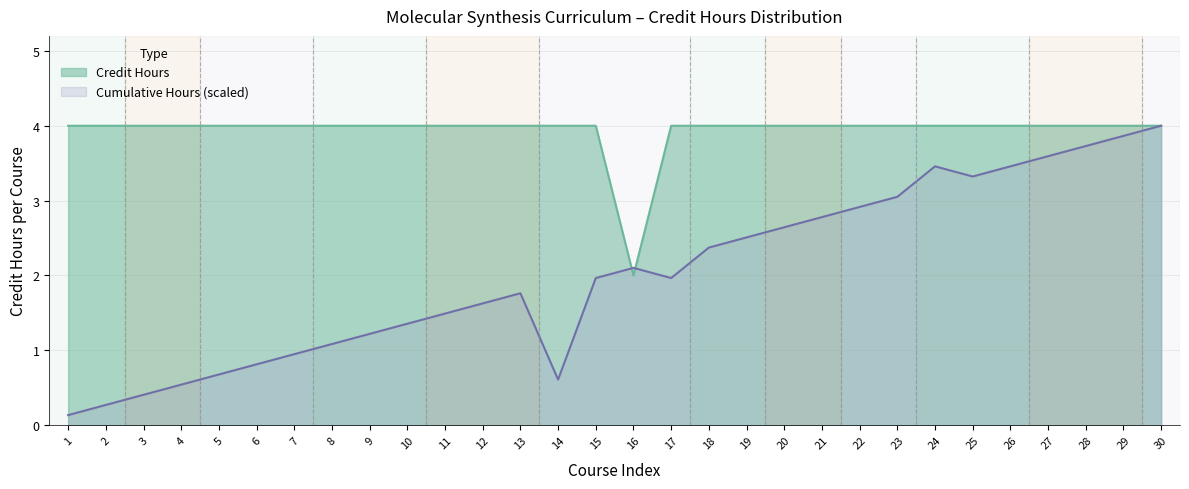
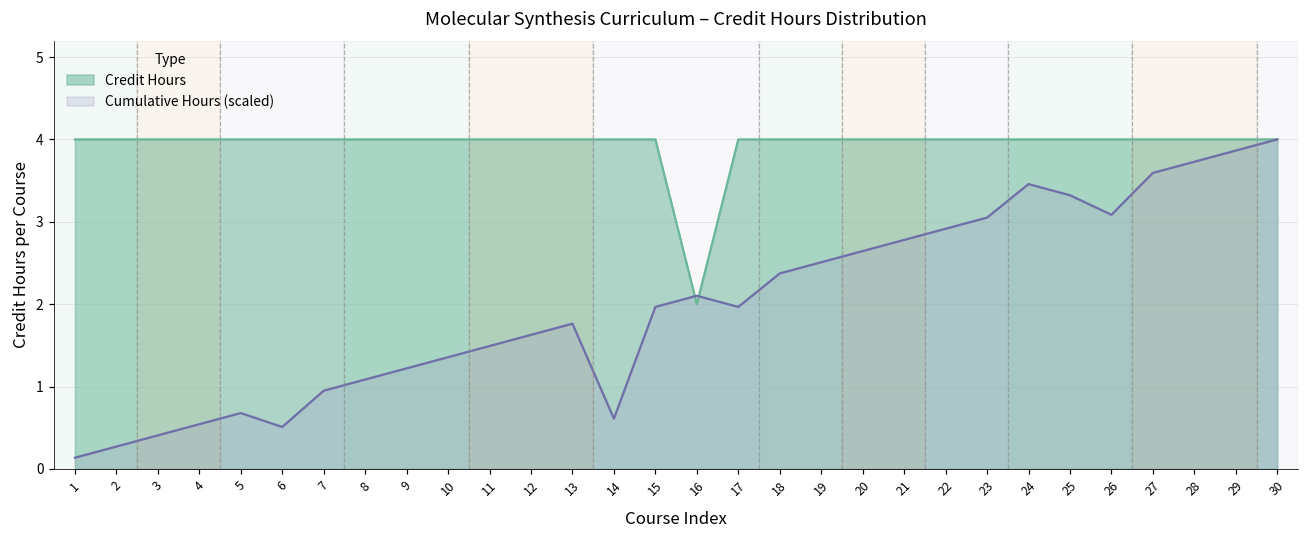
Cumulative Hours (scaled), 6: 0.8 -> 0.5
Cumulative Hours (scaled), 26: 3.5 -> 3.1
